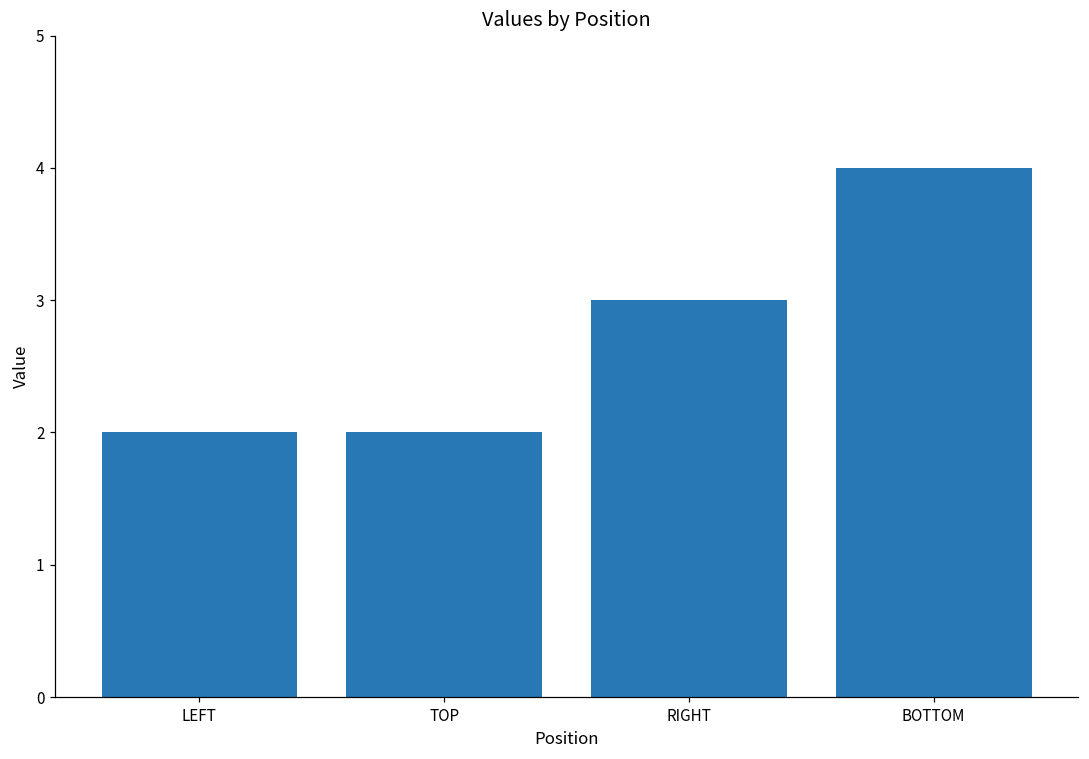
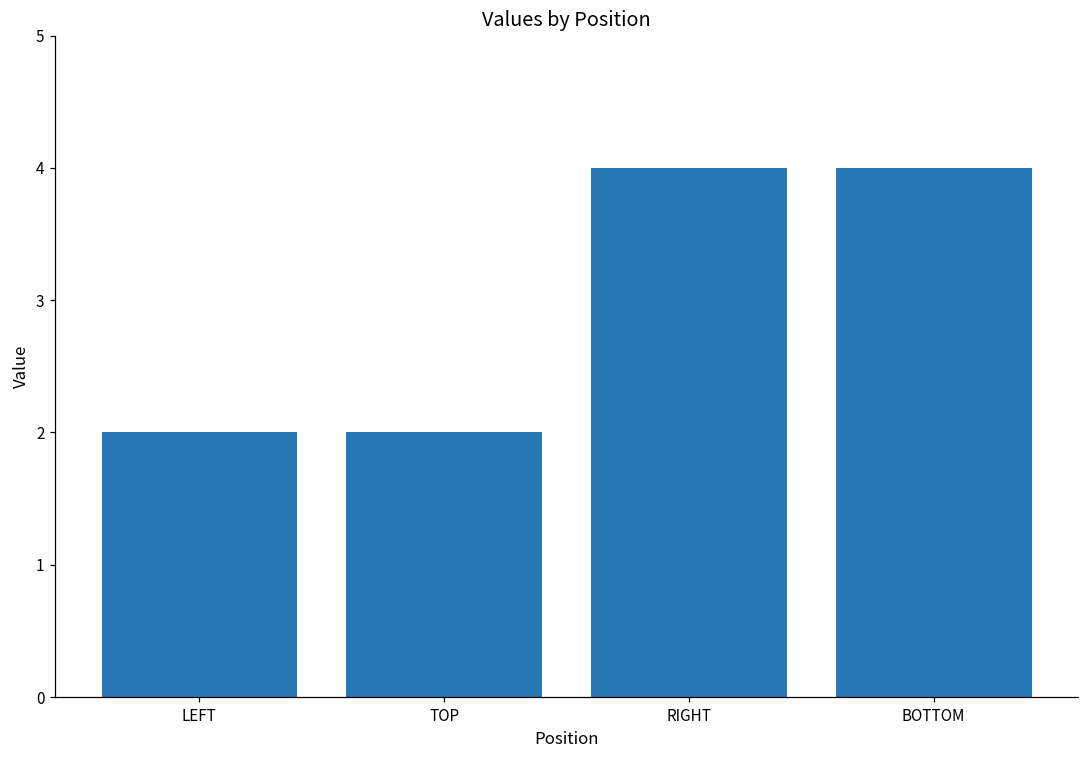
RIGHT: 3 -> 4
